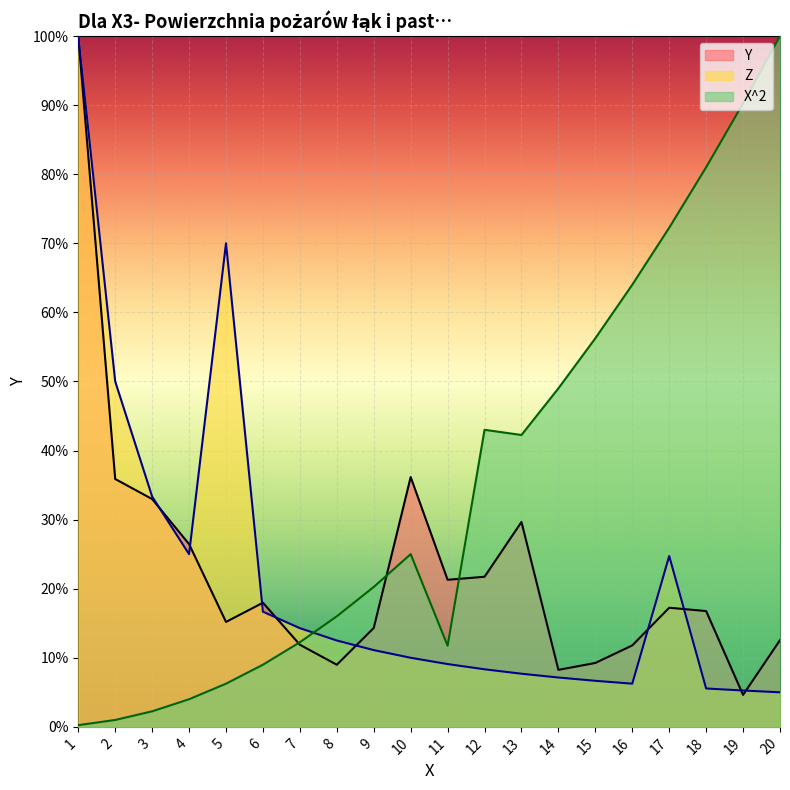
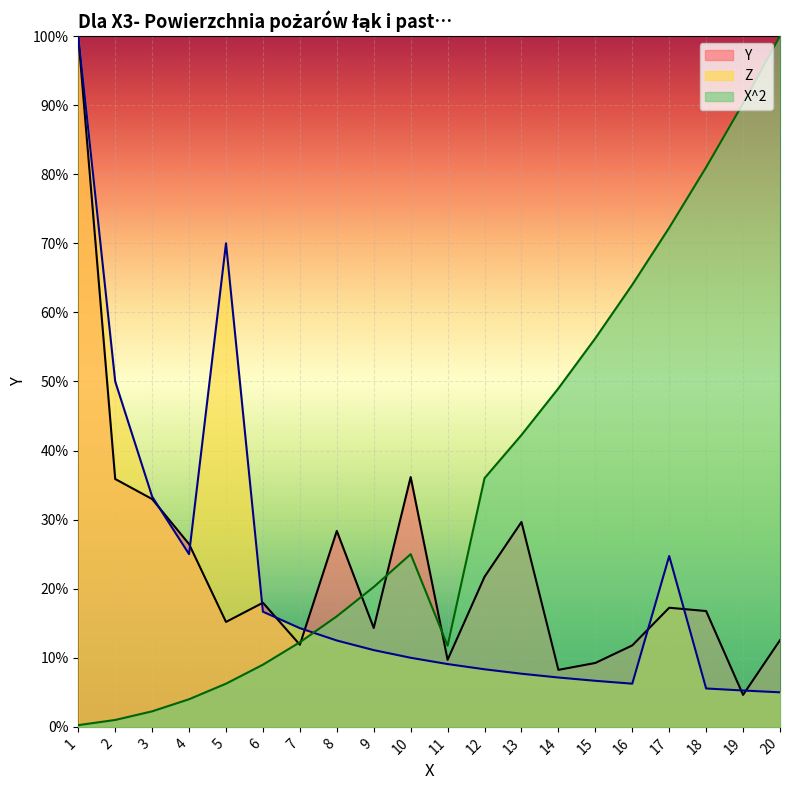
Y, 8: 9% -> 28%
Y, 11: 21% -> 10%
X^2, 12: 43% -> 36%
